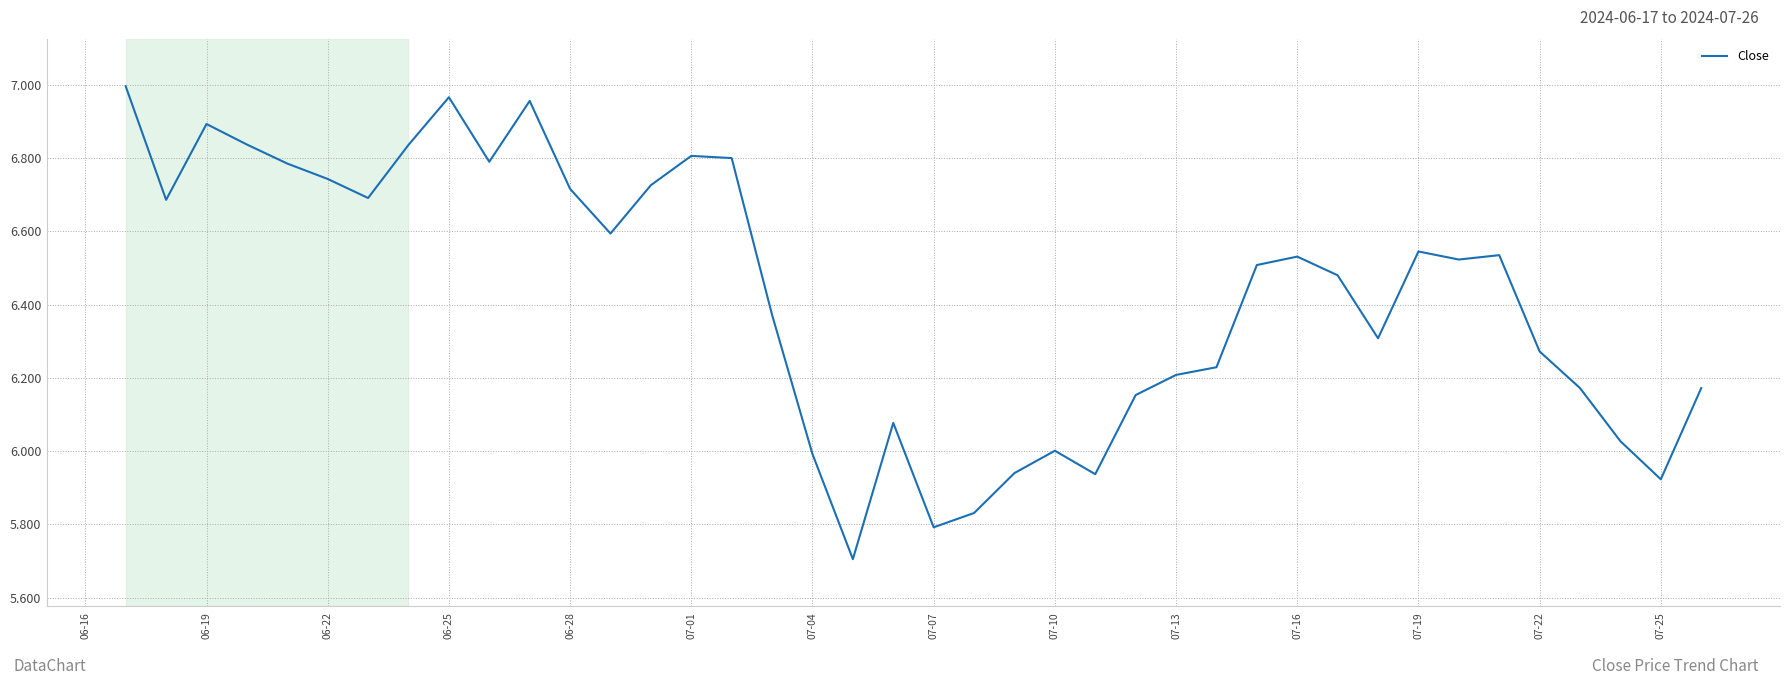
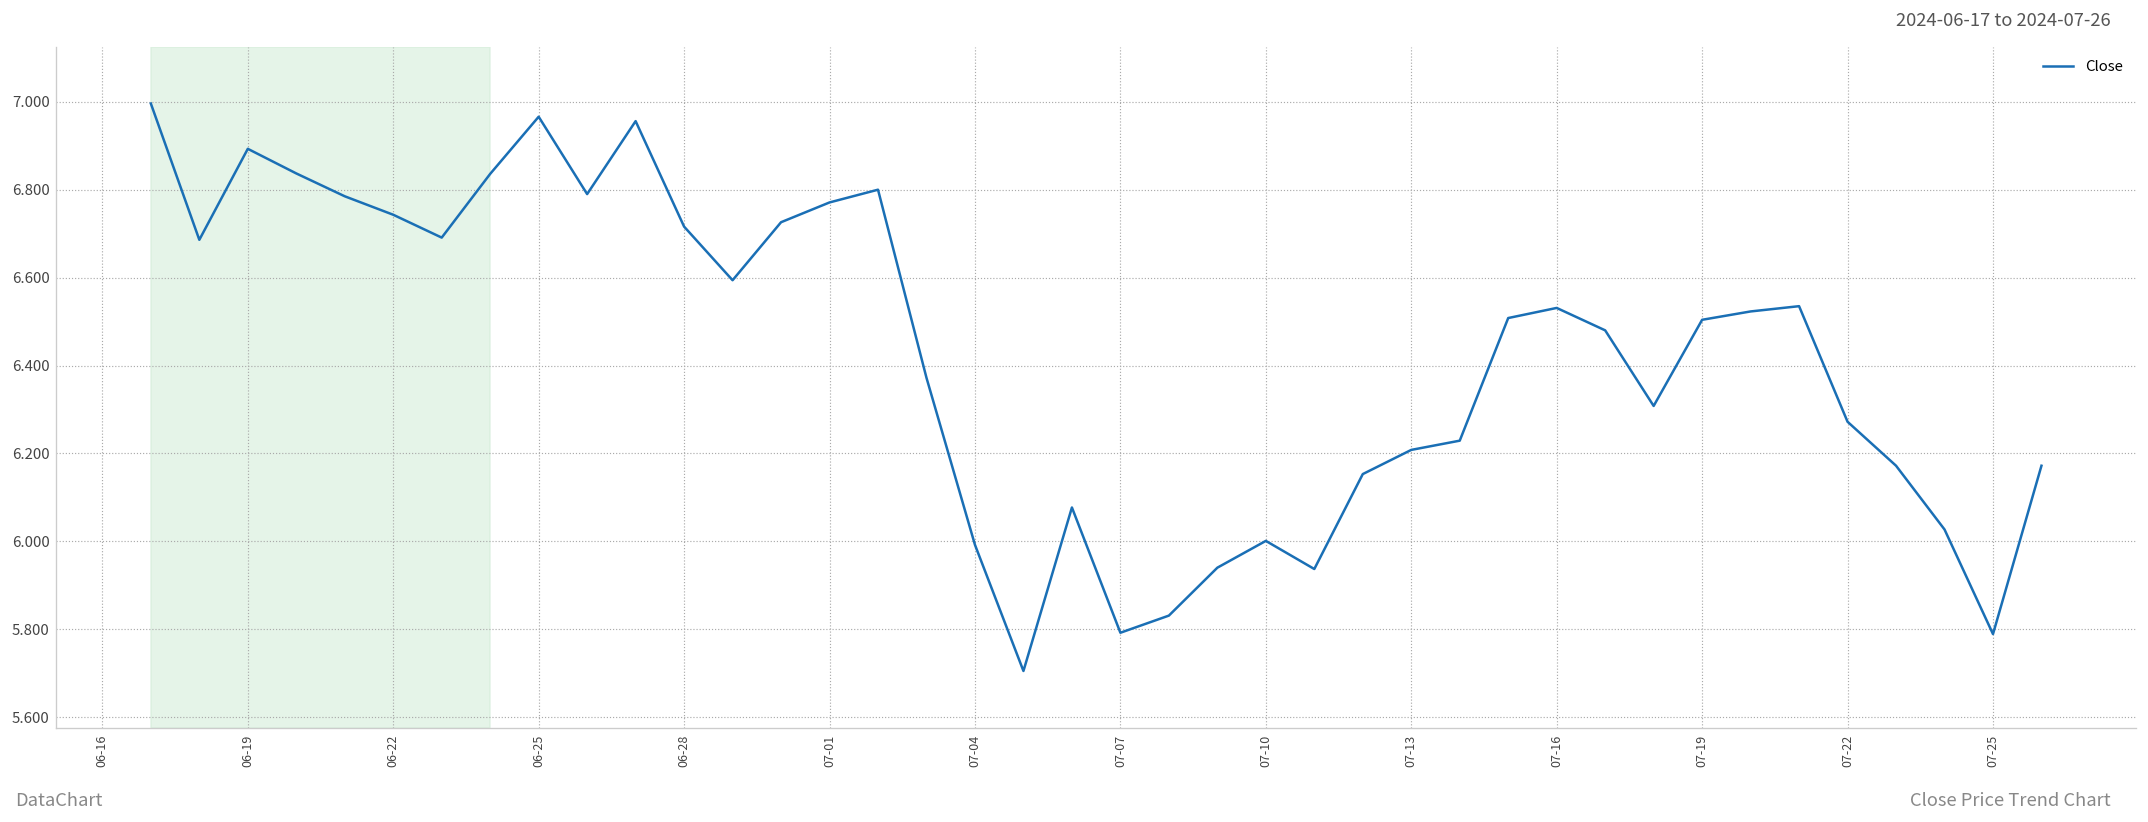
07-01: 6.81 -> 6.77
07-19: 6.55 -> 6.50
07-25: 5.92 -> 5.79
